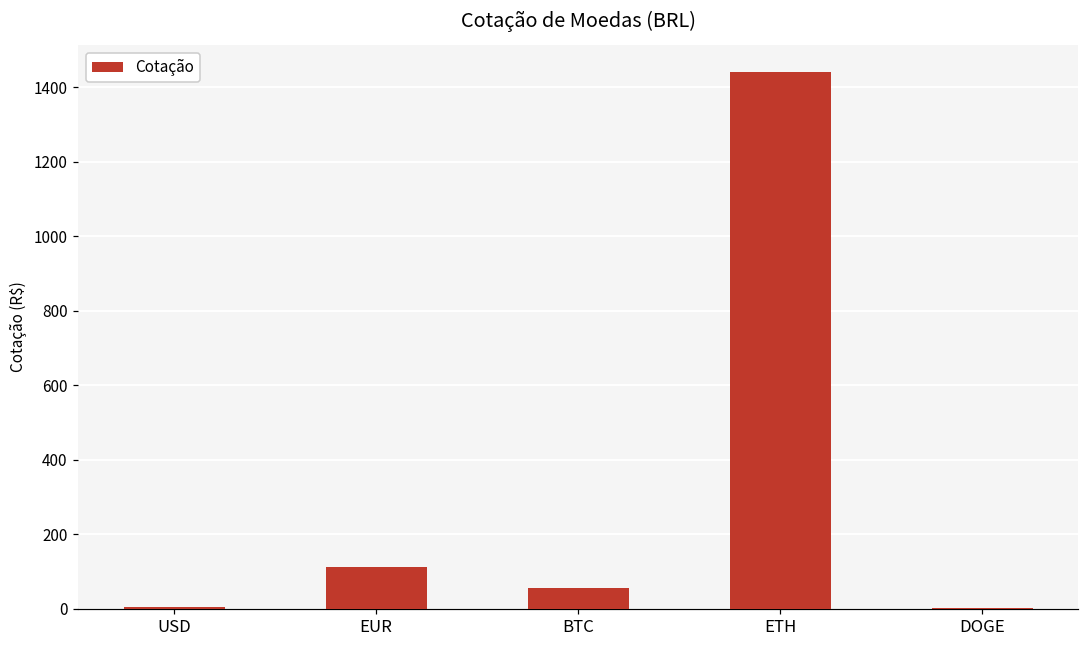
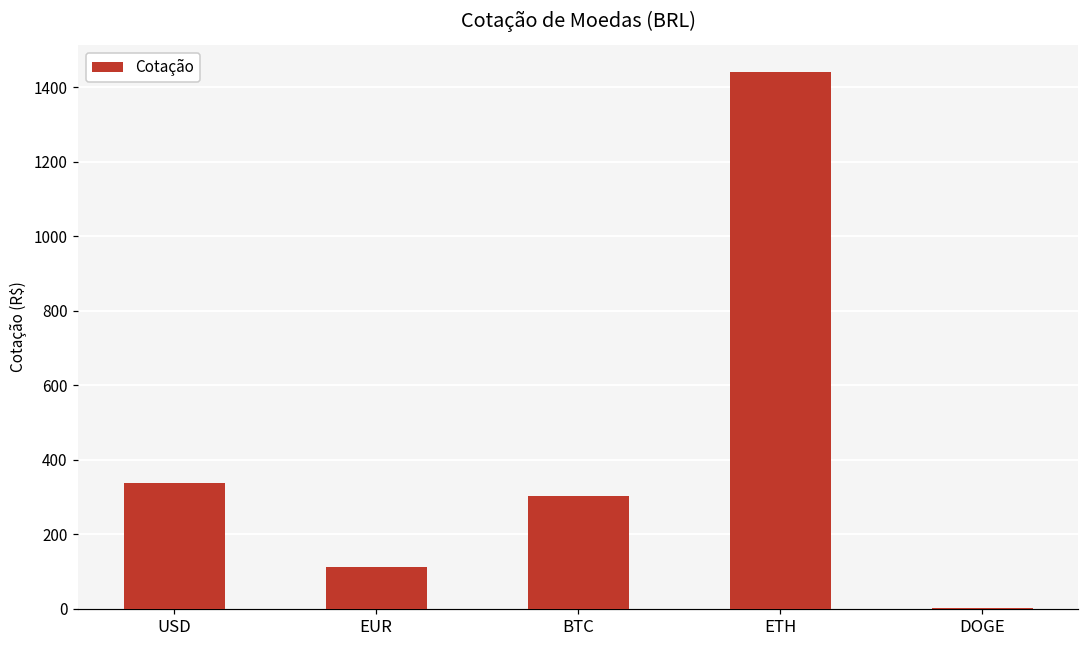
USD: 10 -> 340
BTC: 60 -> 300
